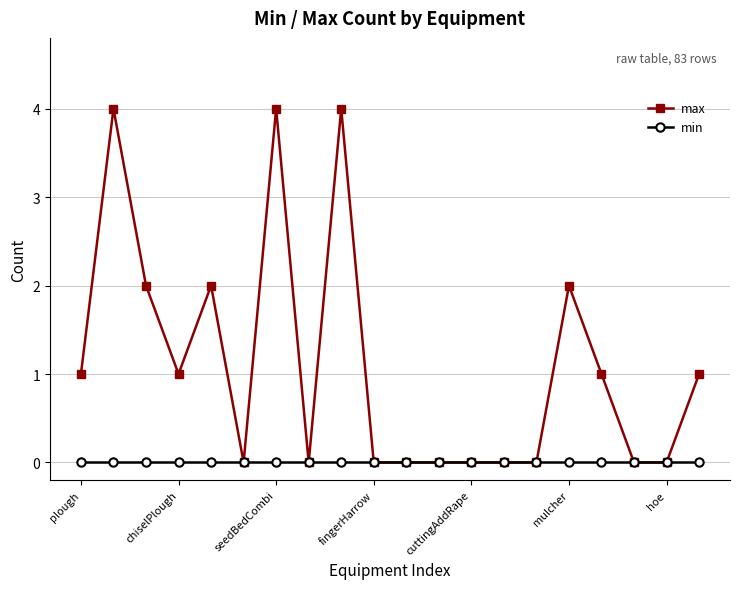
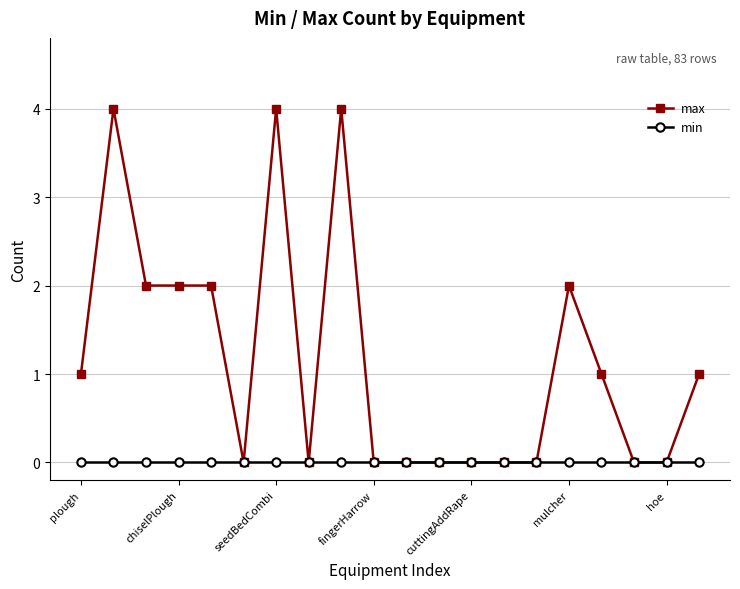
max, chiselPlough: 1 -> 2
